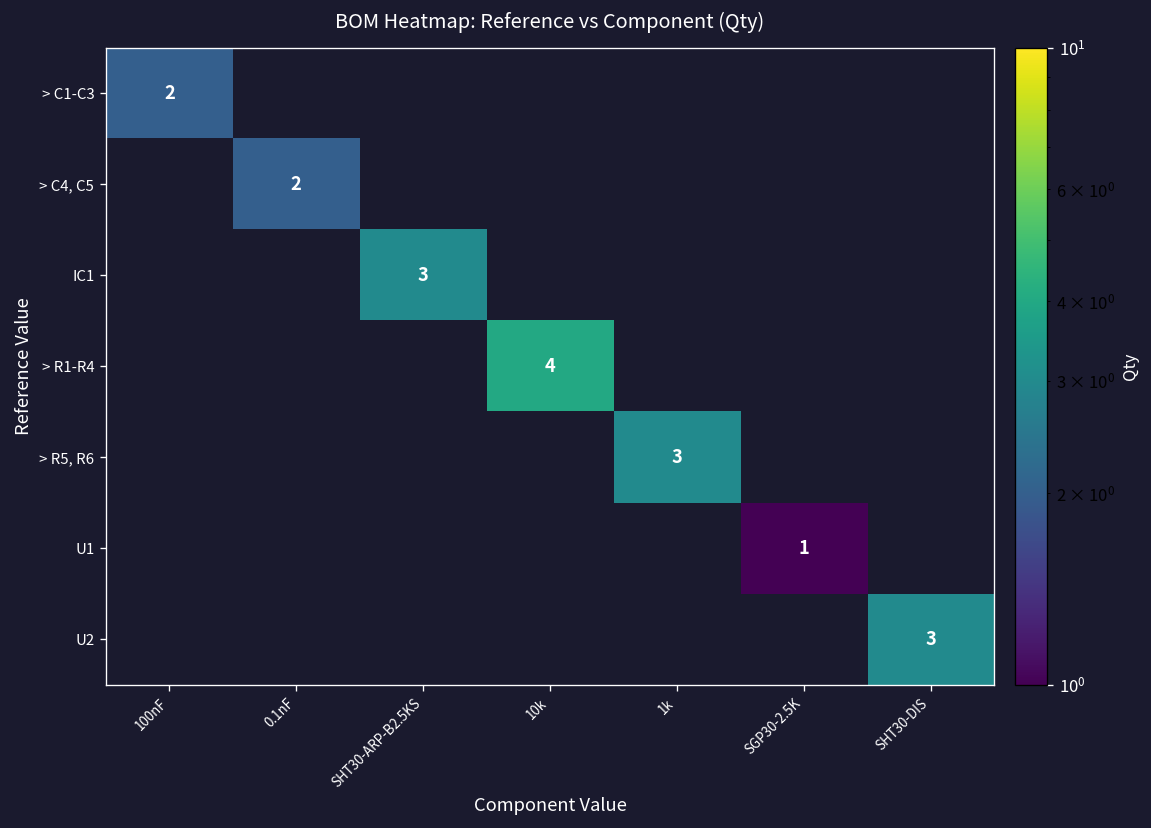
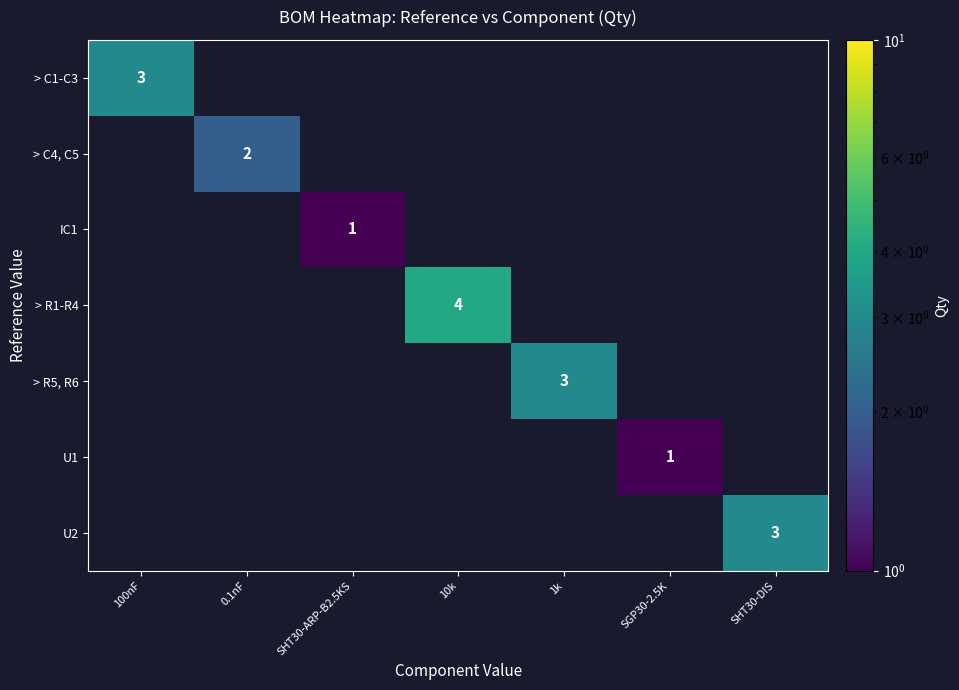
> C1-C3, 100nF: 2 -> 3
IC1, SHT30-ARP-B2.5KS: 3 -> 1
